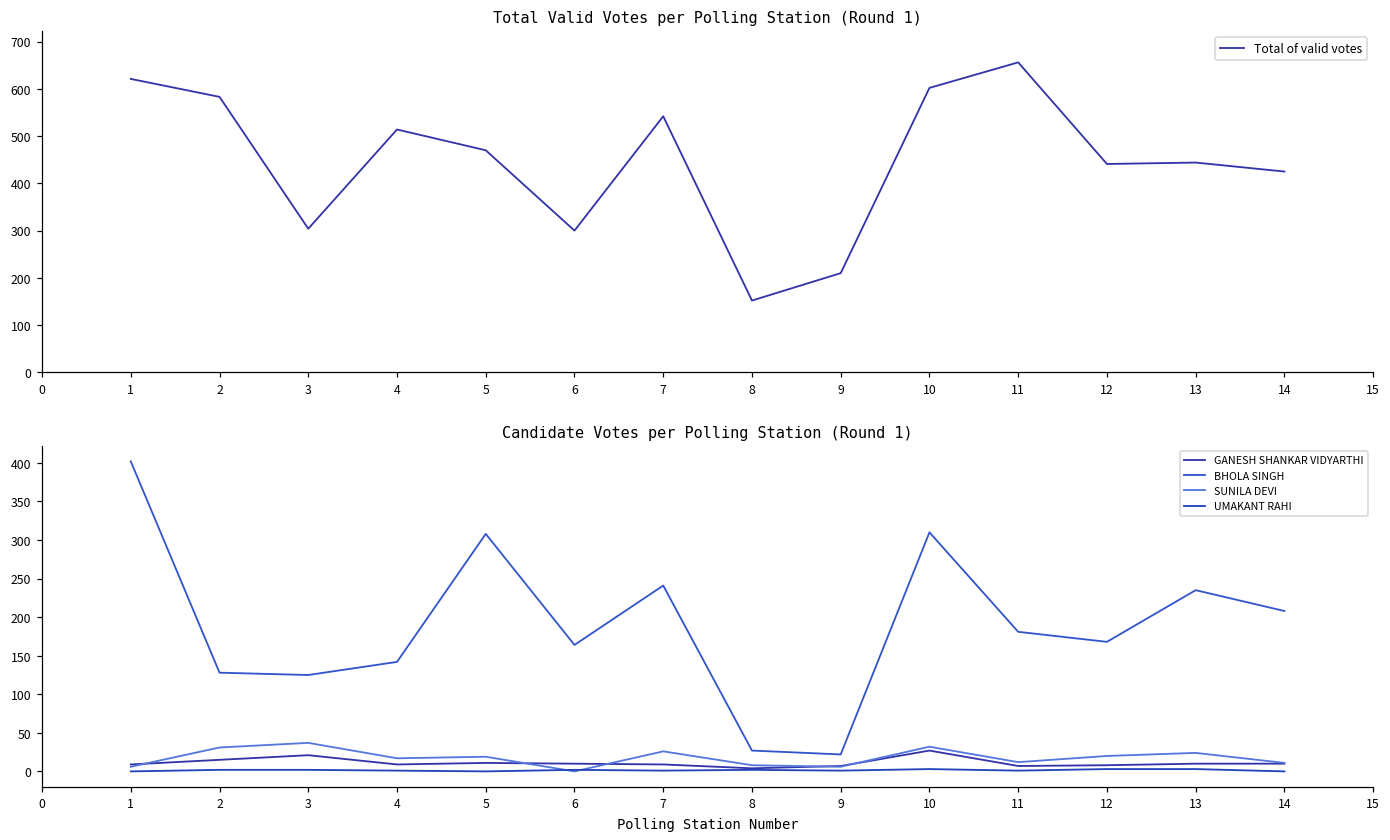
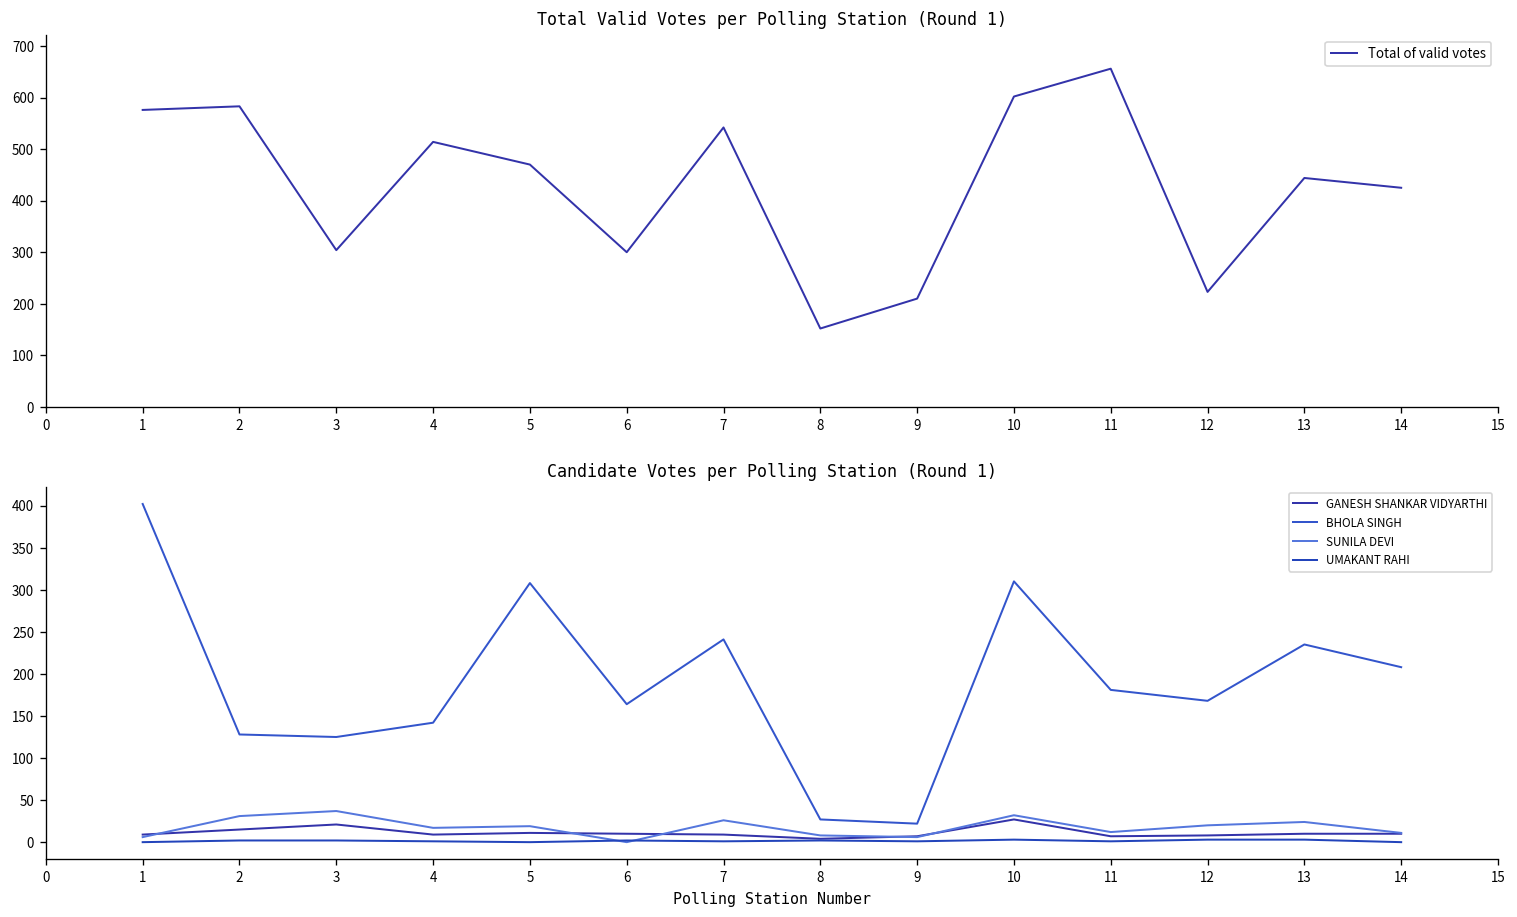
Total Valid Votes per Polling Station (Round 1), 1: 620 -> 580
Total Valid Votes per Polling Station (Round 1), 12: 440 -> 220
